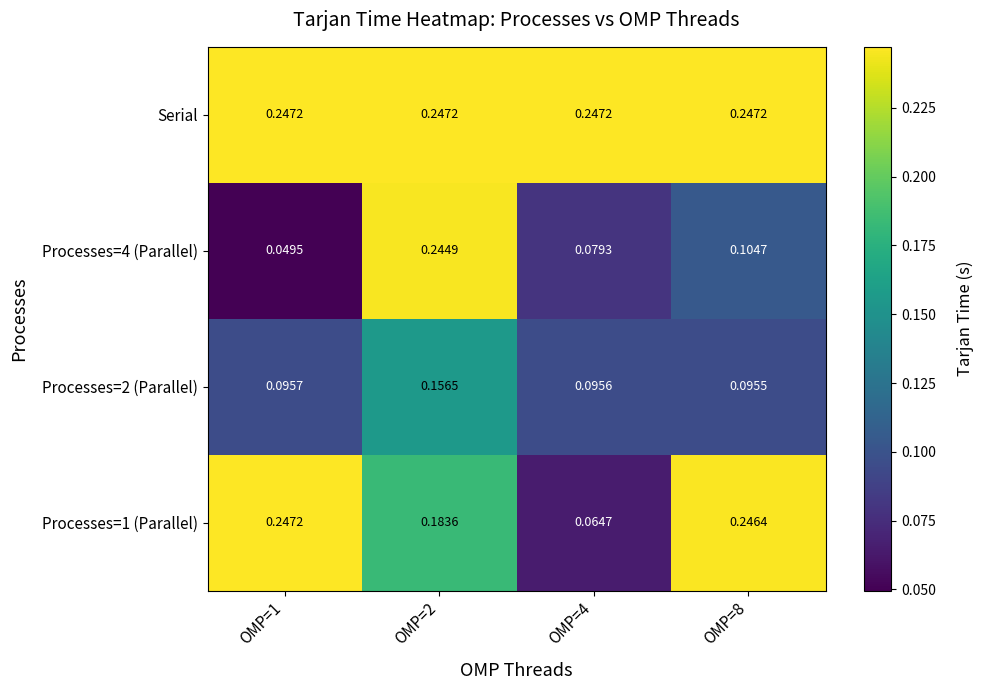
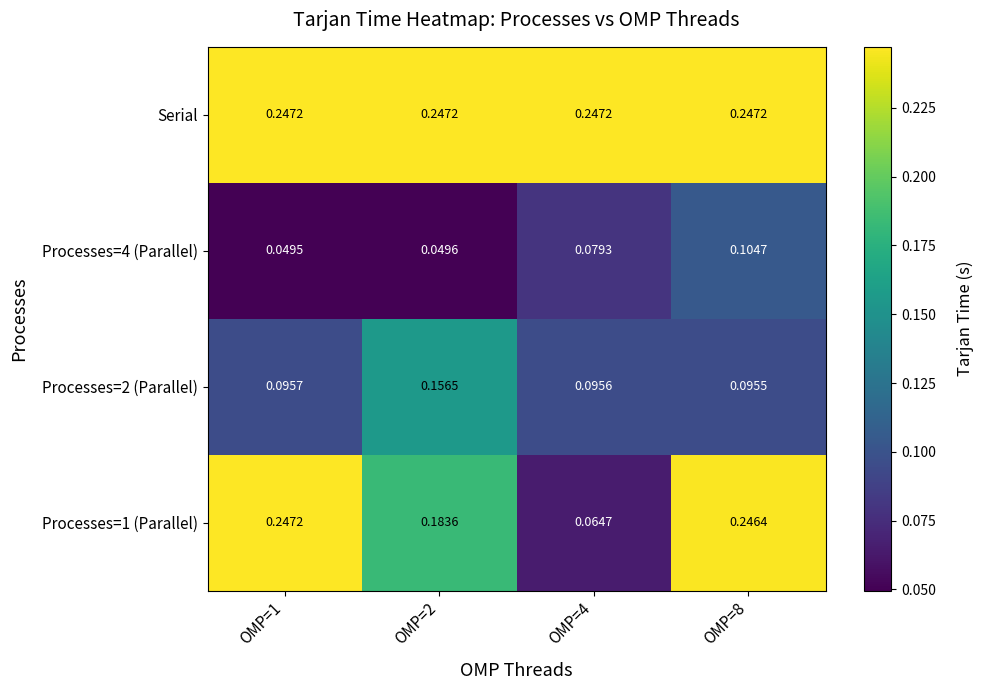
Processes=4 (Parallel), OMP=2: 0.2449 -> 0.0496
